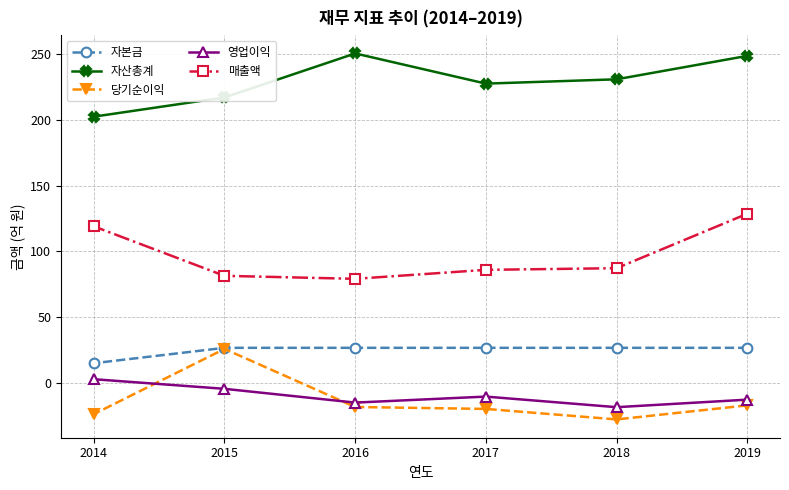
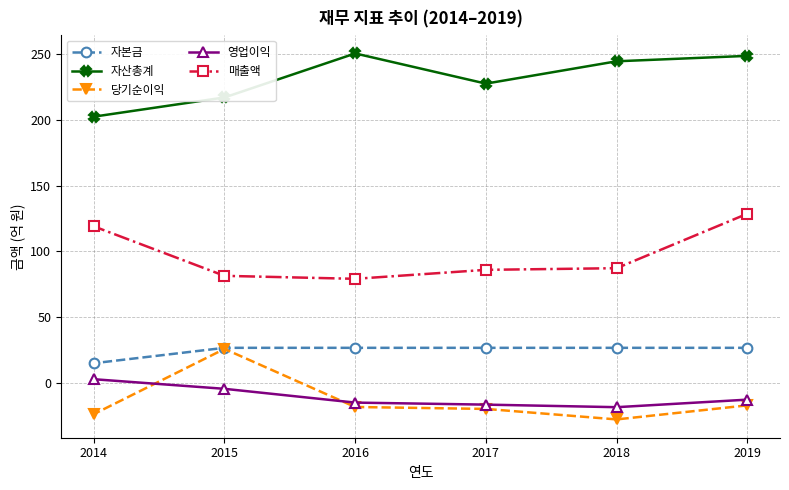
영업이익, 2017: -10 -> -16
자산총계, 2018: 231 -> 244
